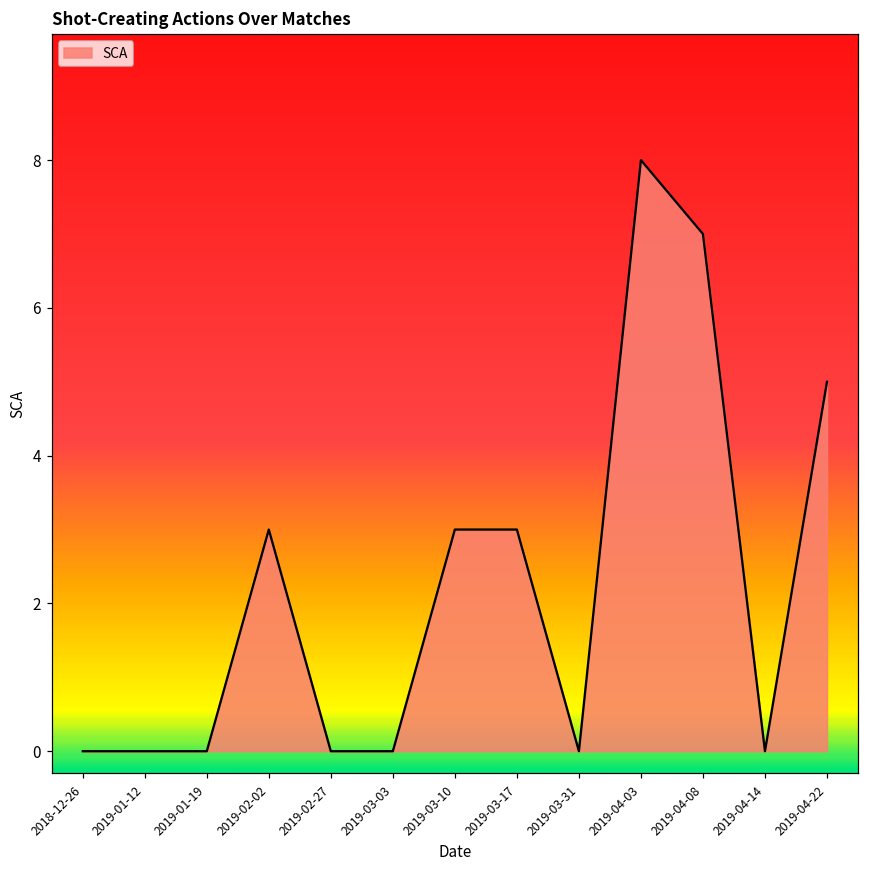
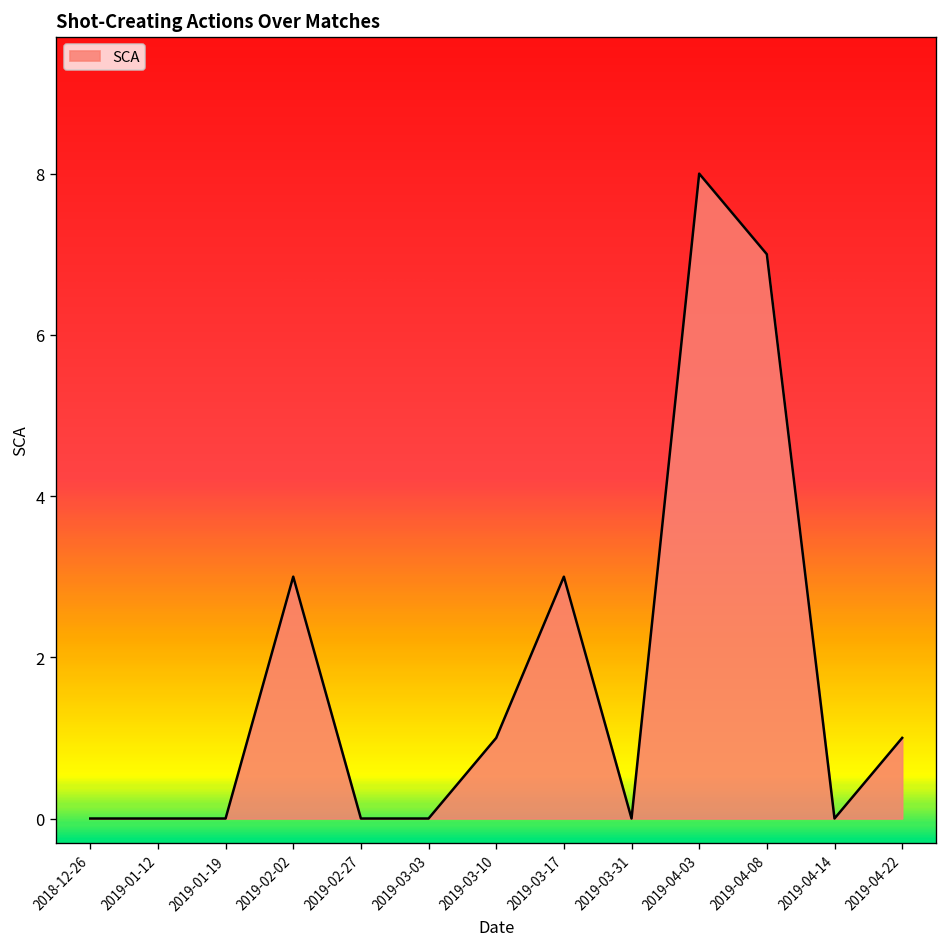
2019-03-10: 3 -> 1
2019-04-22: 5 -> 1
